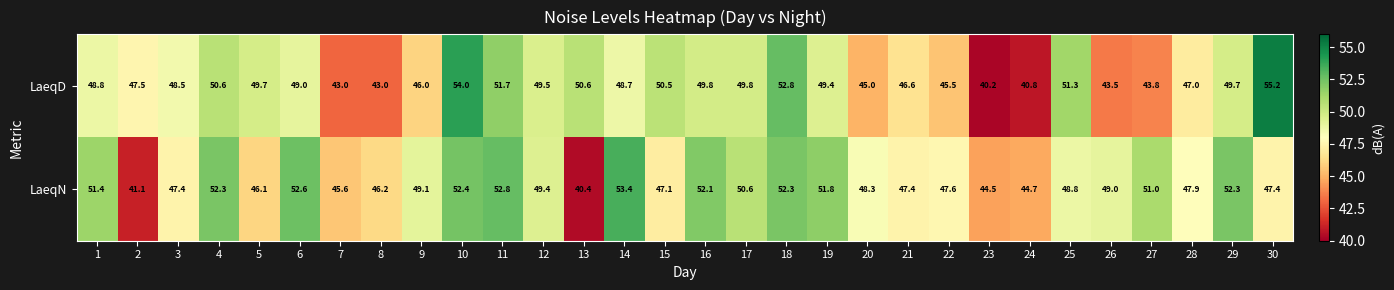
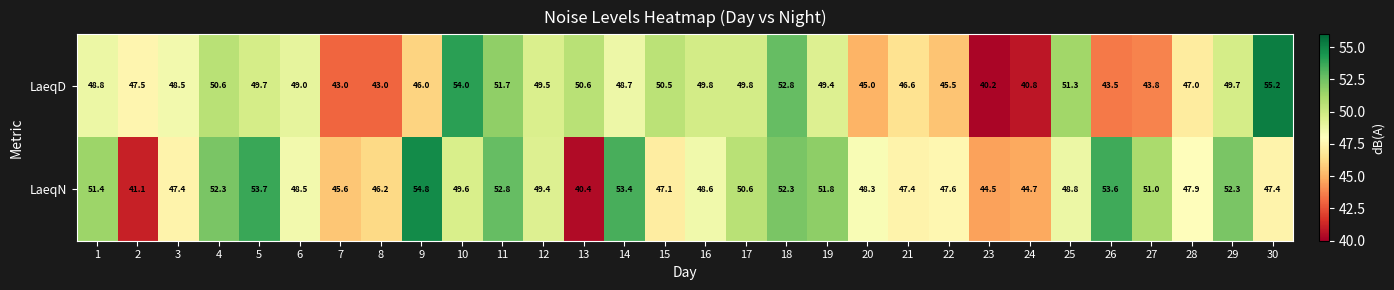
LaeqN, 5: 46.1 -> 53.7
LaeqN, 6: 52.6 -> 48.5
LaeqN, 9: 49.1 -> 54.8
LaeqN, 10: 52.4 -> 49.6
LaeqN, 16: 52.1 -> 48.6
LaeqN, 26: 49.0 -> 53.6
